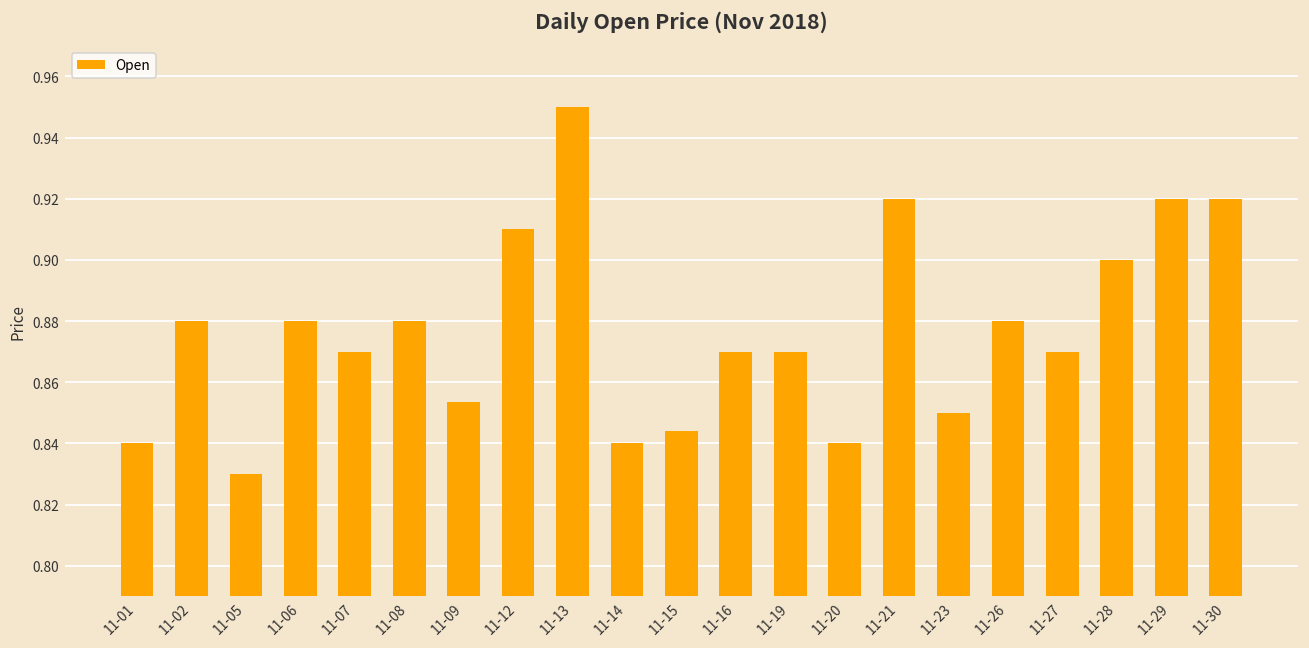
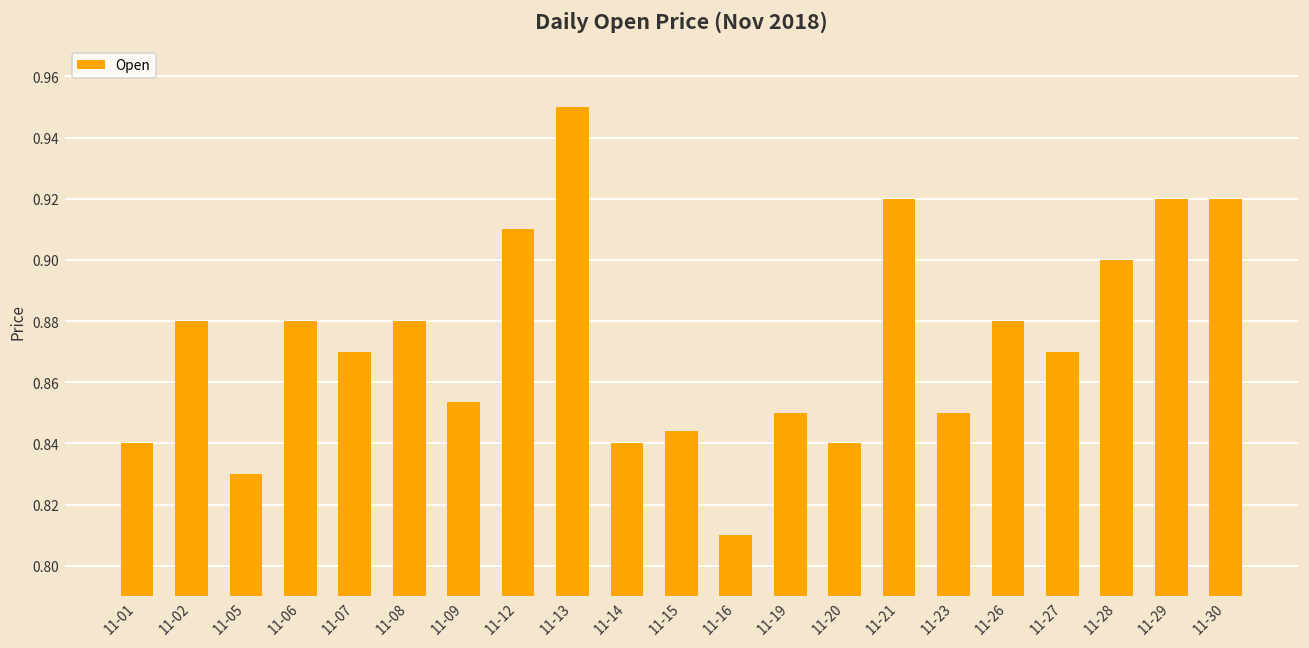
11-16: 0.87 -> 0.81
11-19: 0.87 -> 0.85
